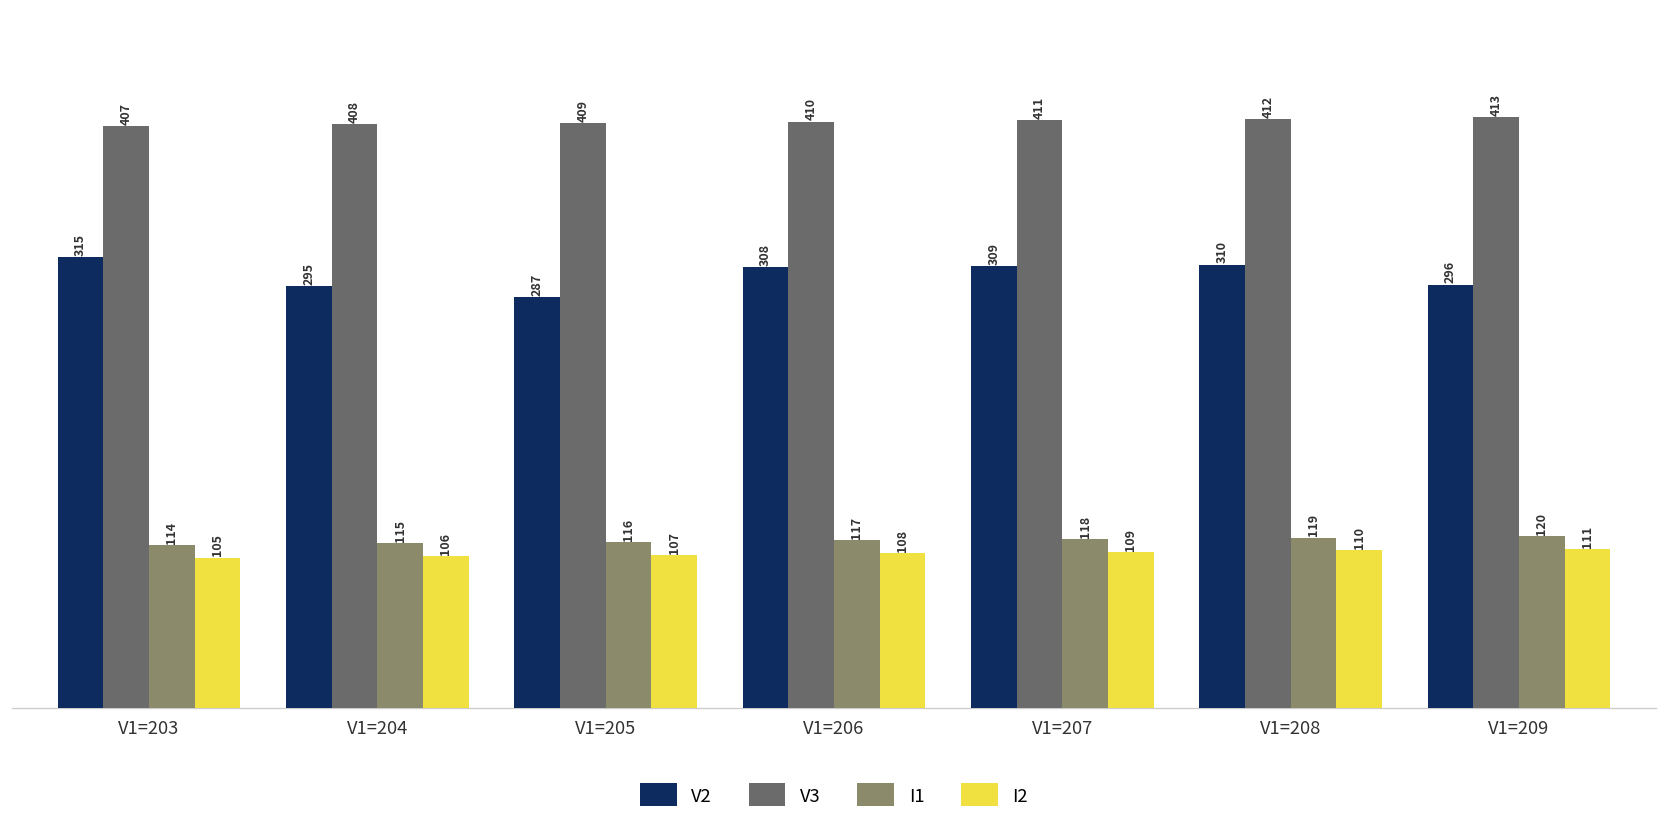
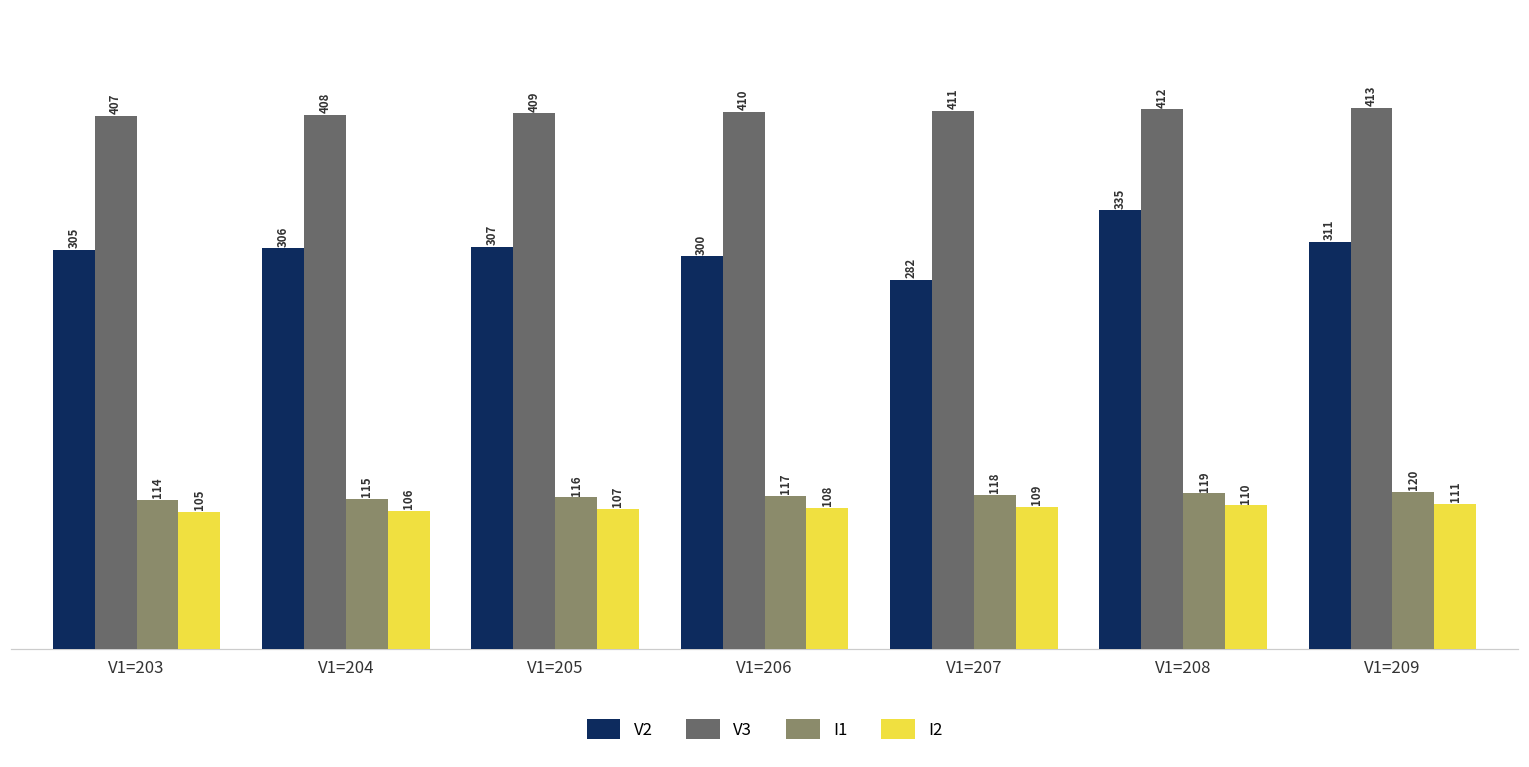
V2, V1=203: 315 -> 305
V2, V1=204: 295 -> 306
V2, V1=205: 287 -> 307
V2, V1=206: 308 -> 300
V2, V1=207: 309 -> 282
V2, V1=208: 310 -> 335
V2, V1=209: 296 -> 311
